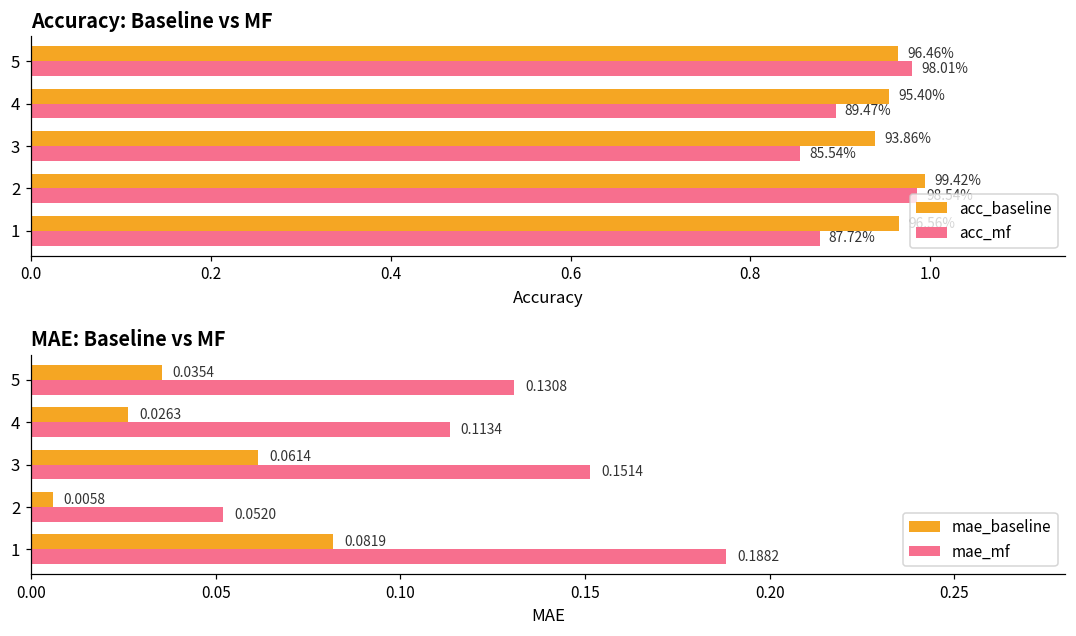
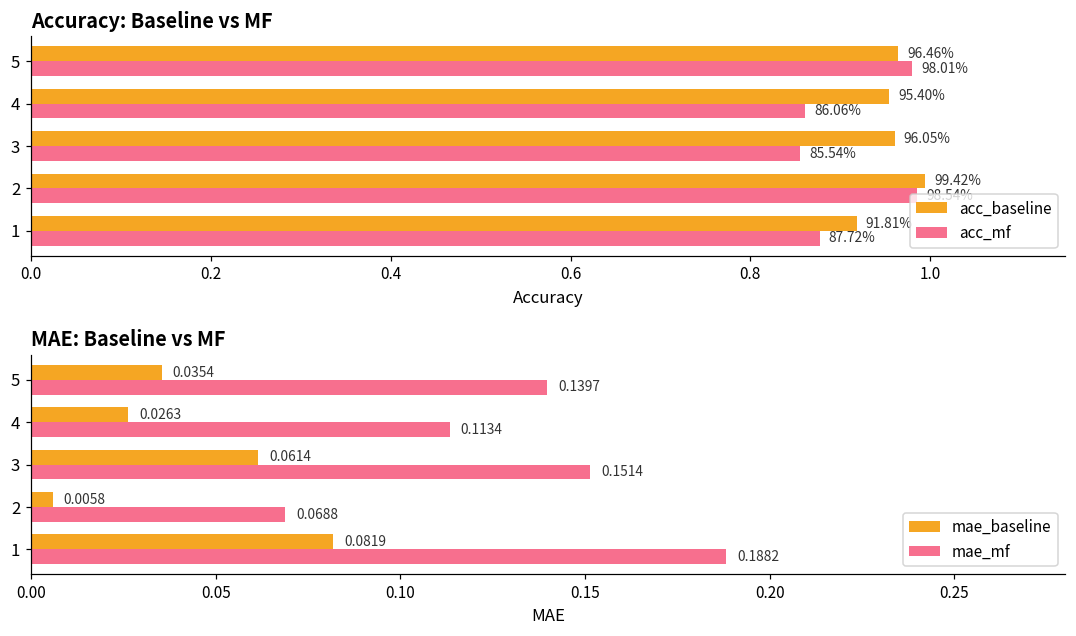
Accuracy: Baseline vs MF, acc_mf, 4: 89.47% -> 86.06%
Accuracy: Baseline vs MF, acc_baseline, 3: 93.86% -> 96.05%
Accuracy: Baseline vs MF, acc_baseline, 1: 0.97 -> 0.92
MAE: Baseline vs MF, mae_mf, 5: 0.1308 -> 0.1397
MAE: Baseline vs MF, mae_mf, 2: 0.0520 -> 0.0688
